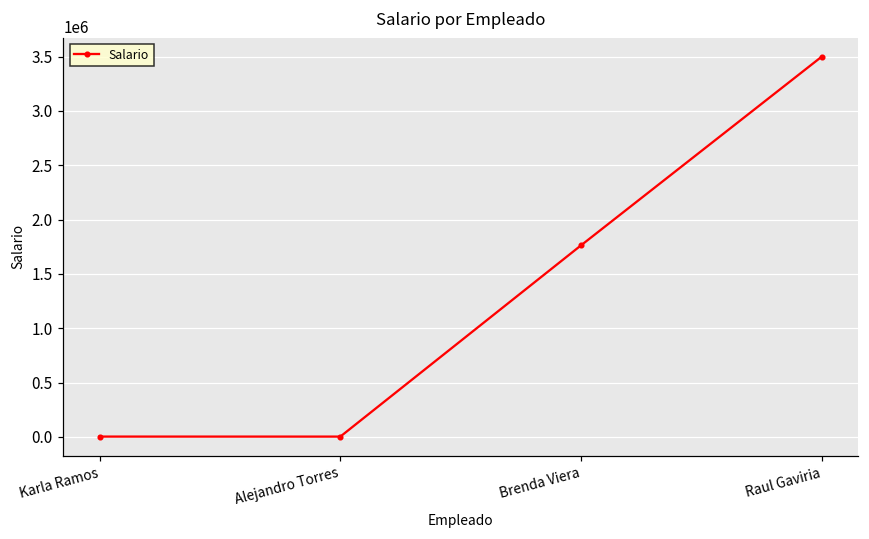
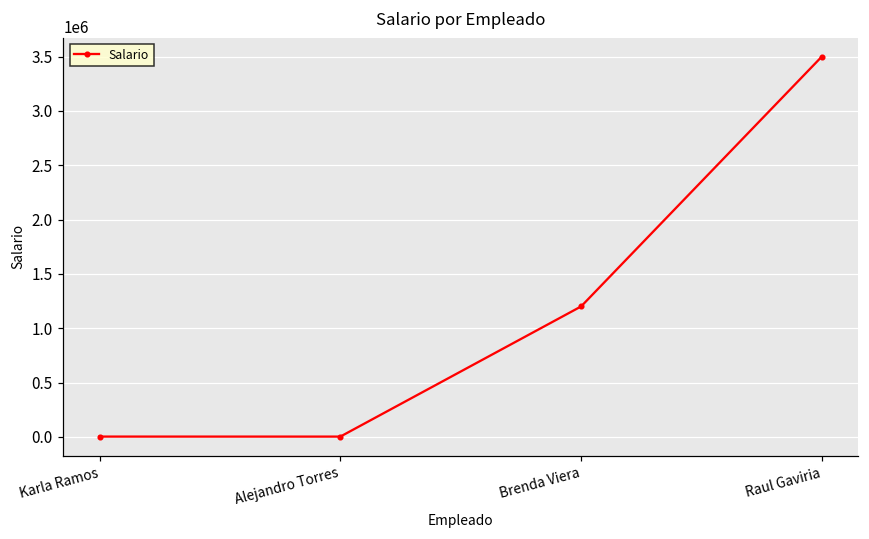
Brenda Viera: 1800000 -> 1200000
